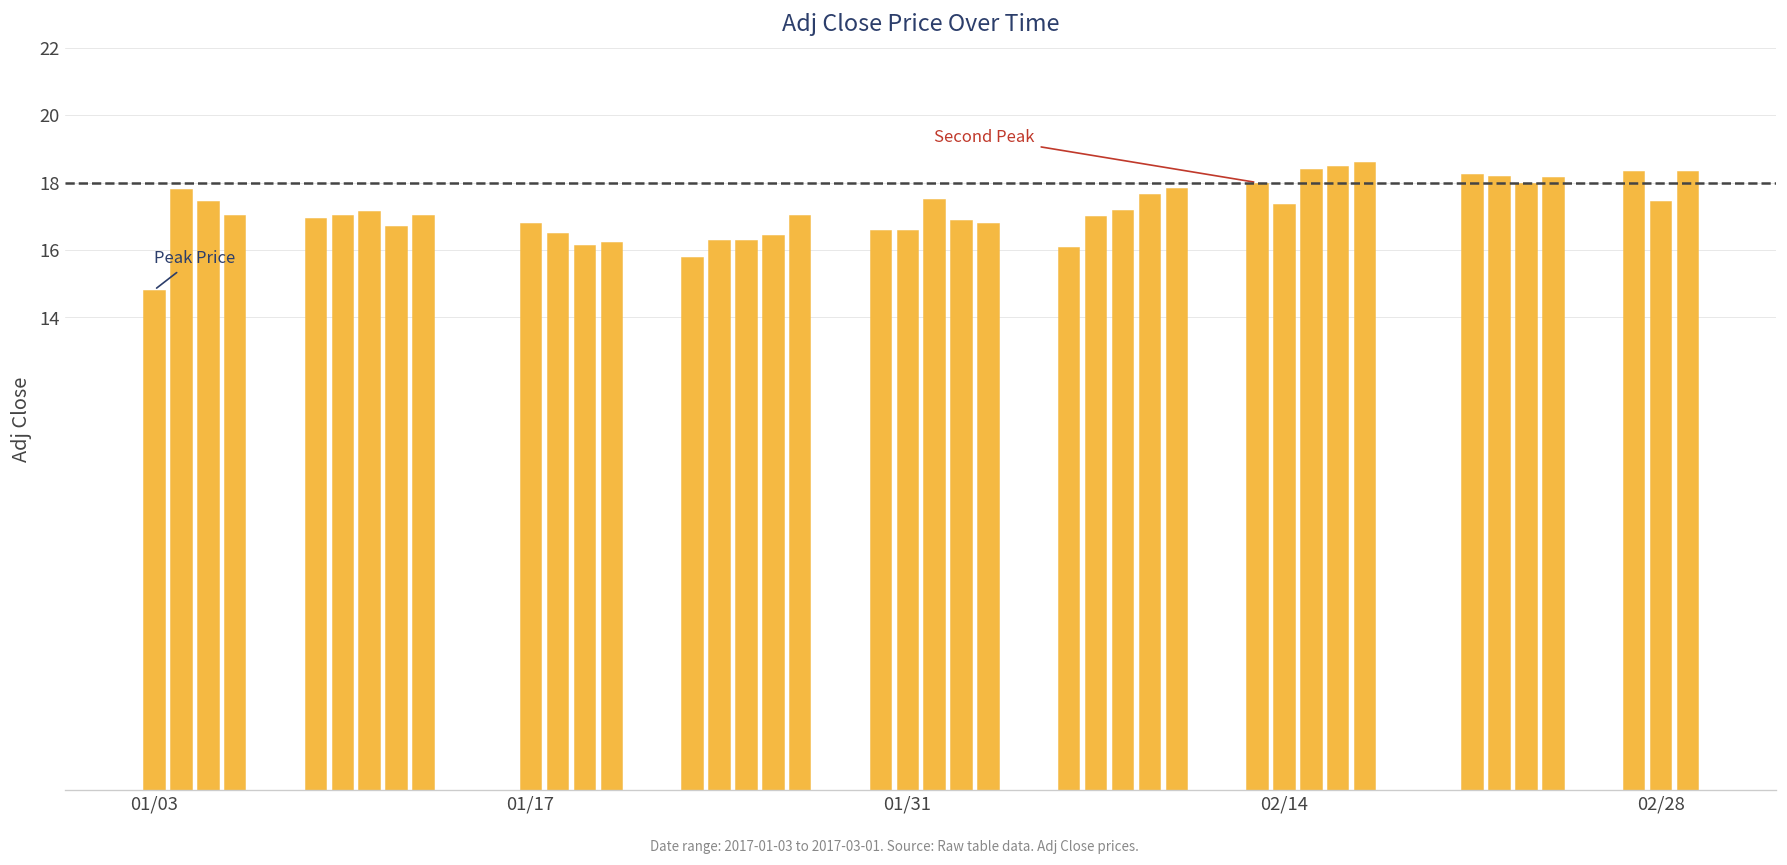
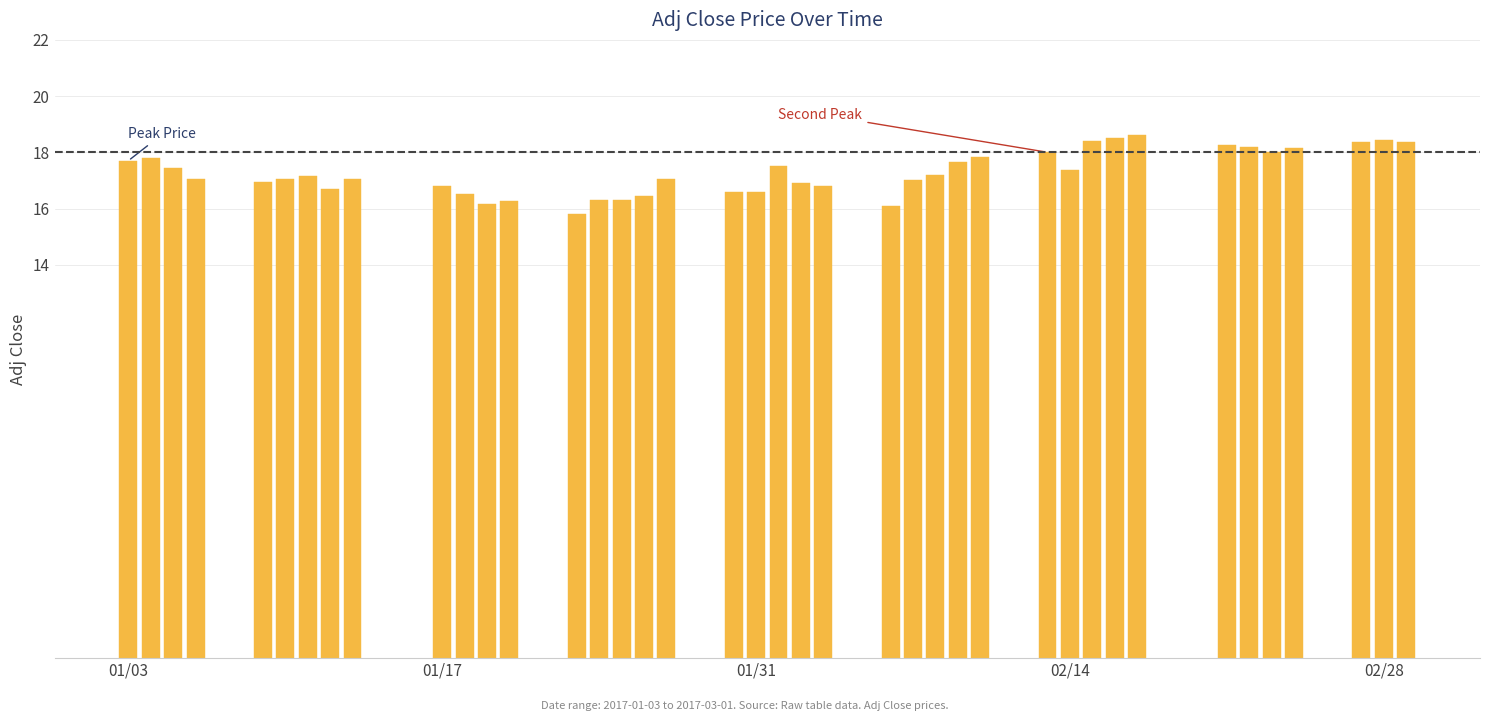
01/03: 14.8 -> 17.7
02/28: 17.4 -> 18.5
